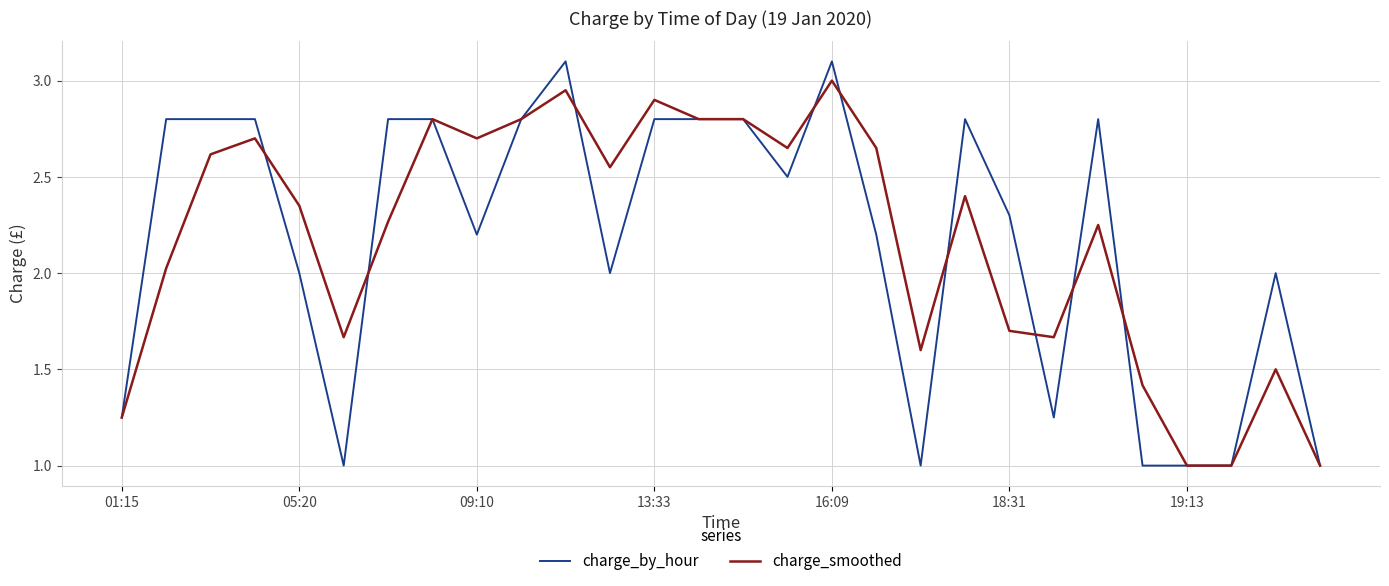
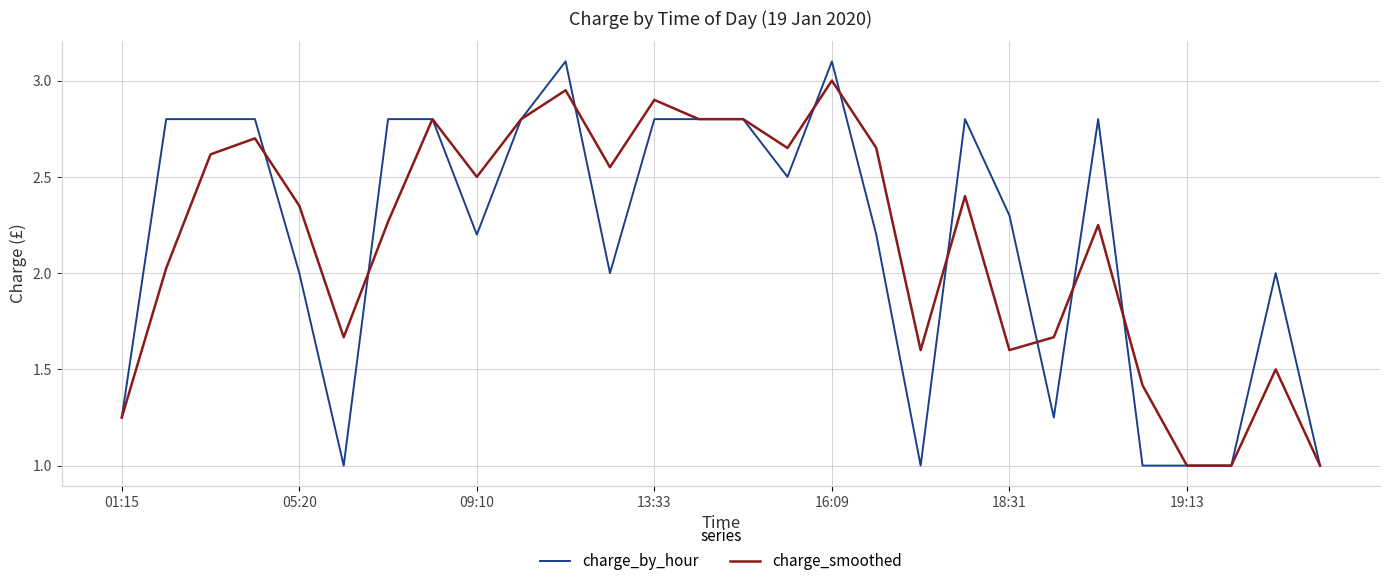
charge_smoothed, 09:10: 2.7 -> 2.5
charge_smoothed, 18:31: 1.7 -> 1.6
